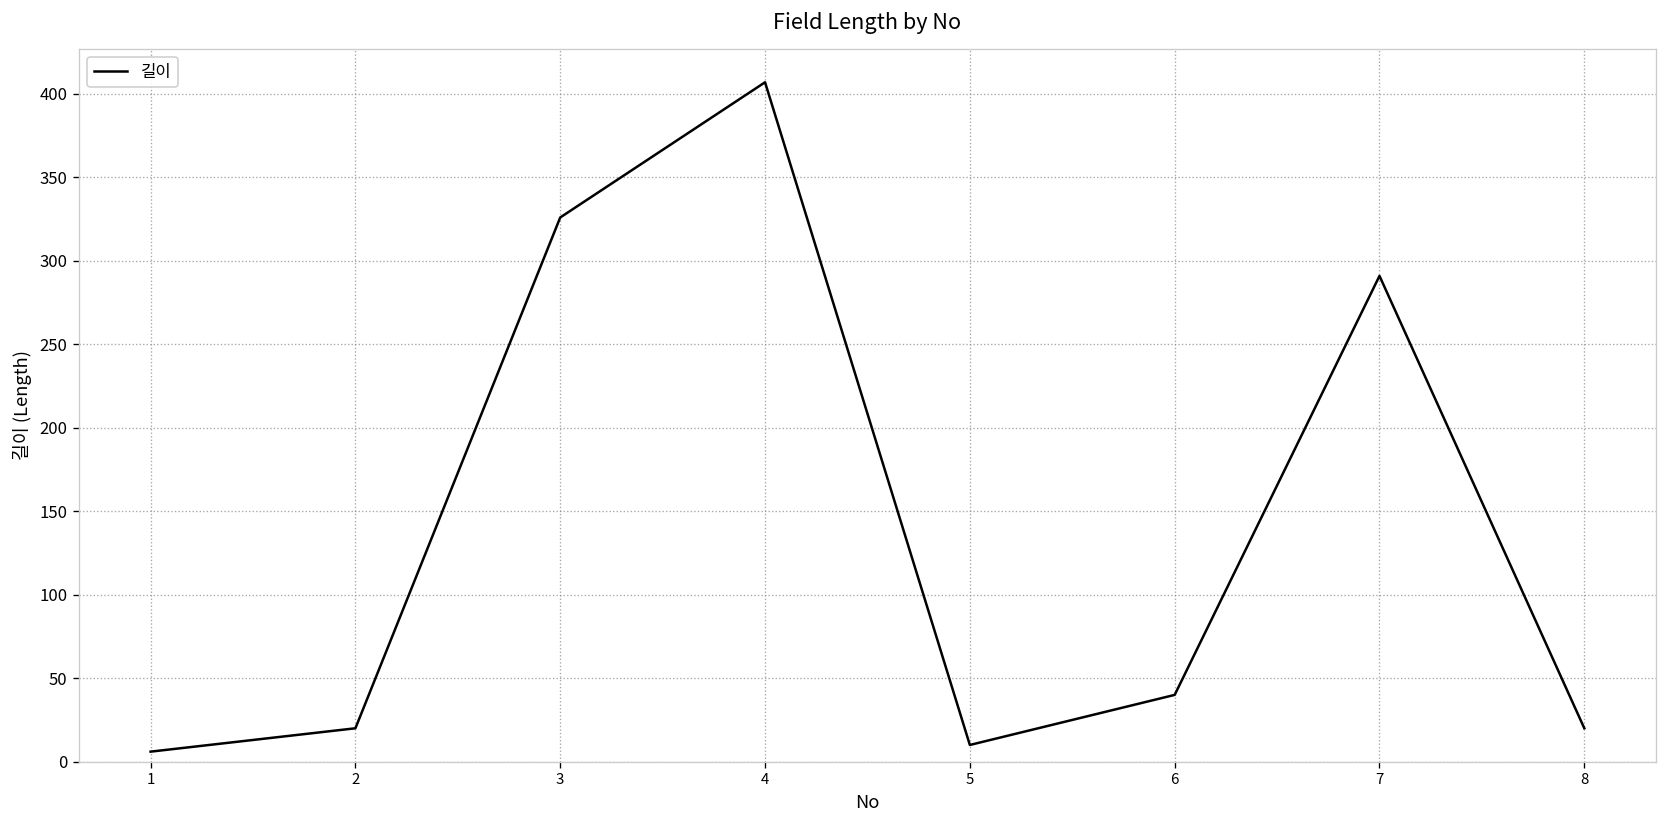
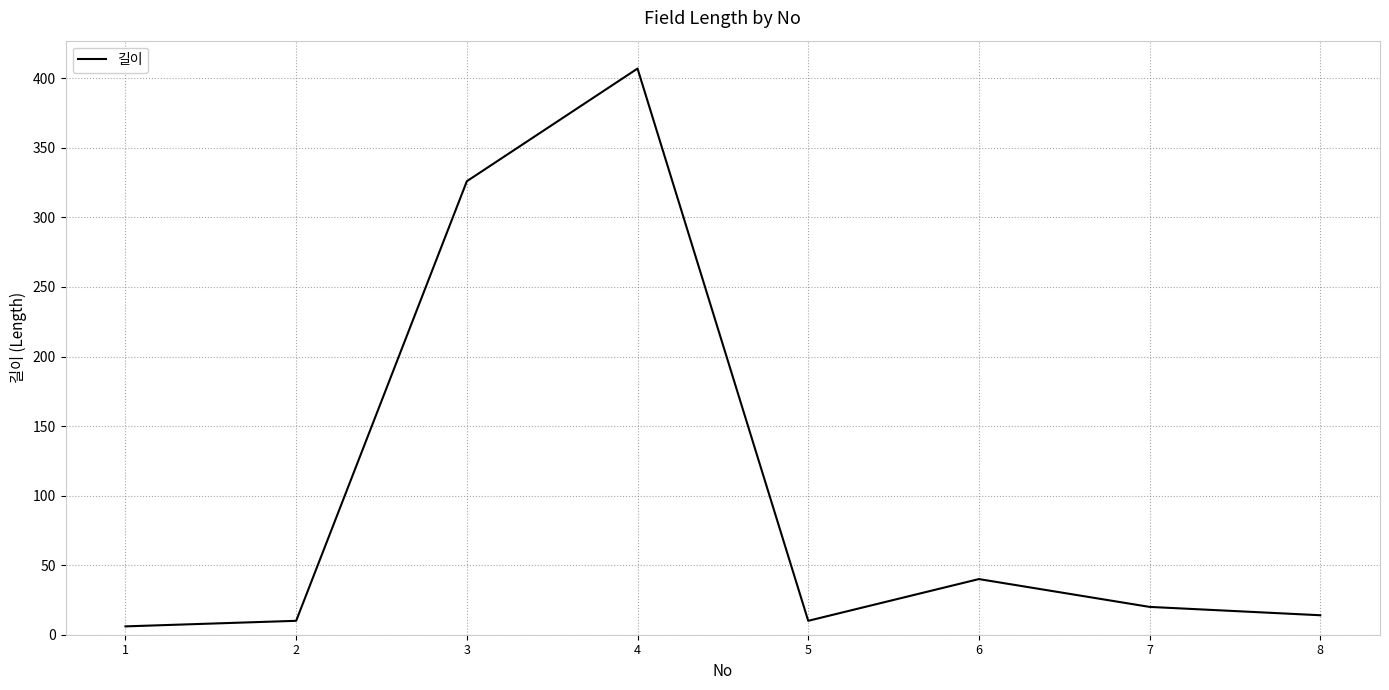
2: 20 -> 10
7: 291 -> 20
8: 20 -> 14
